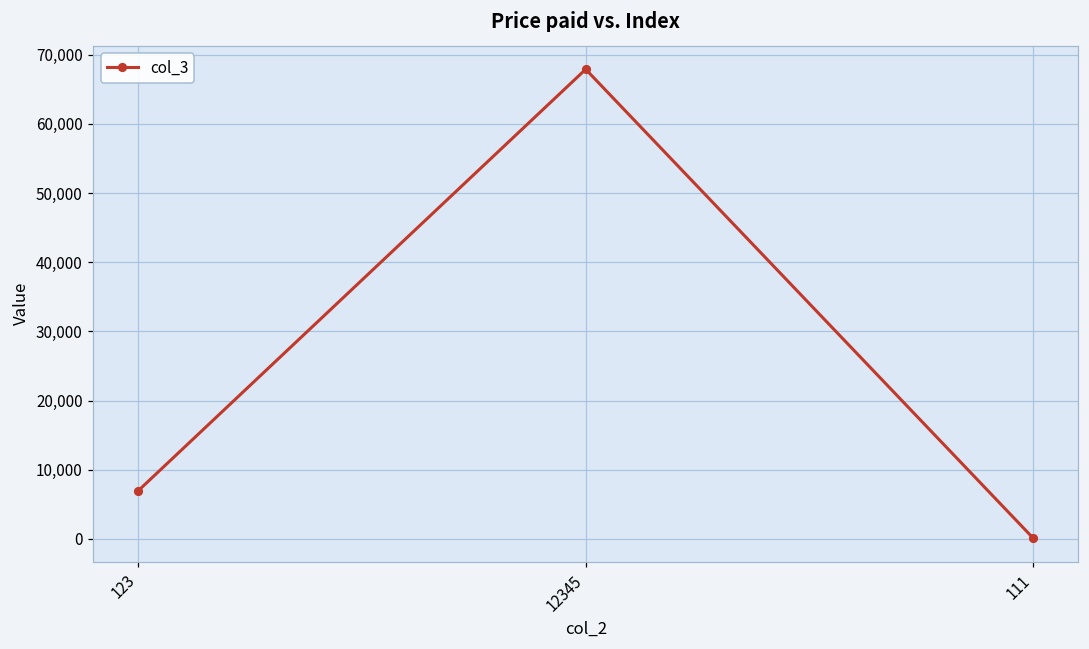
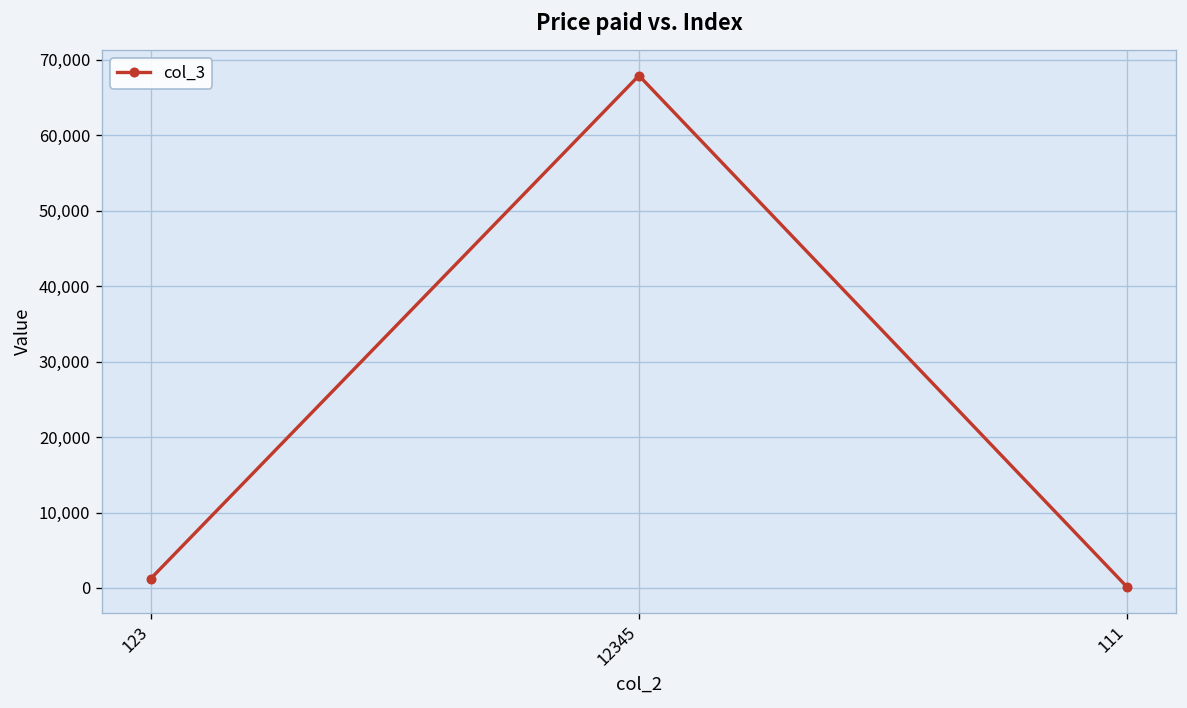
123: 7,000 -> 1,000
